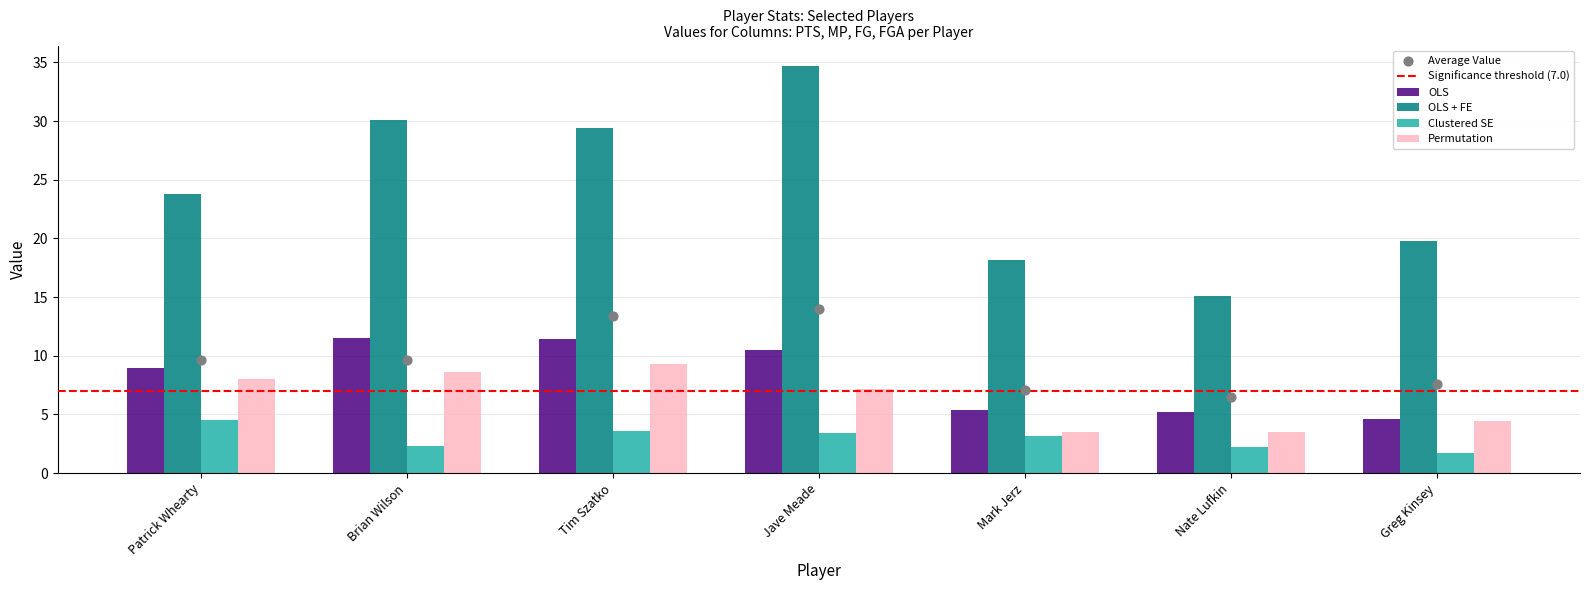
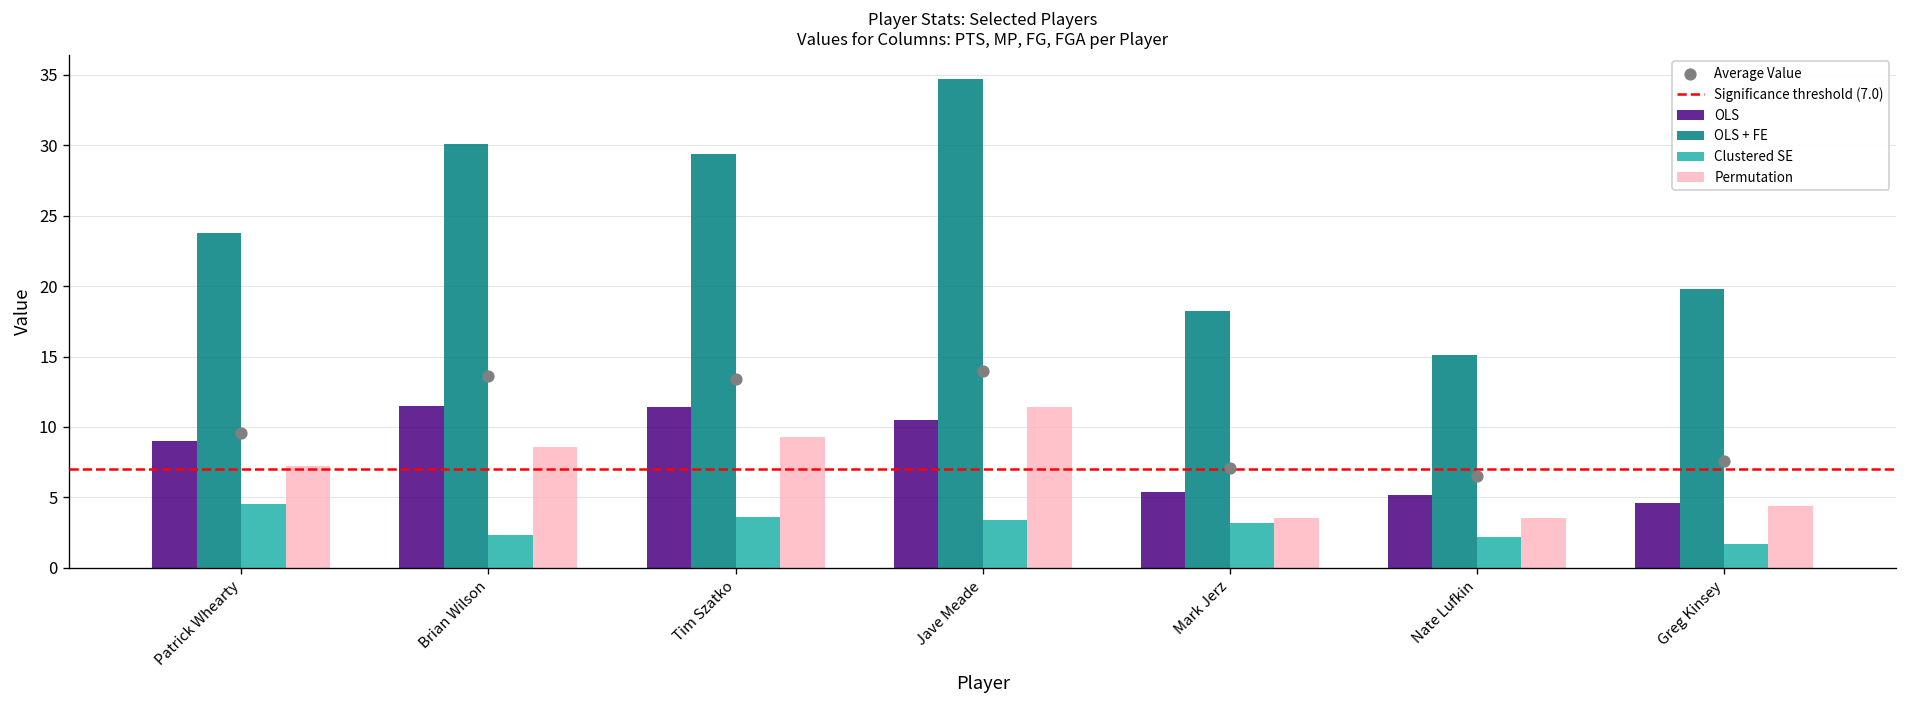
Permutation, Patrick Whearty: 8.0 -> 7.2
Average Value, Brian Wilson: 9.6 -> 13.6
Permutation, Jave Meade: 7.2 -> 11.4
